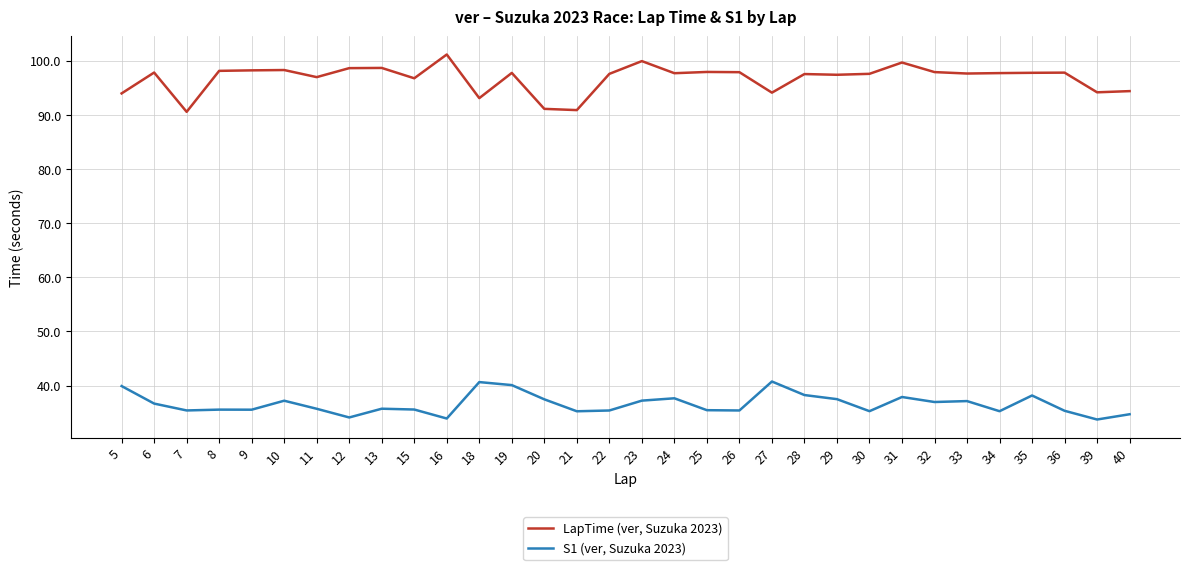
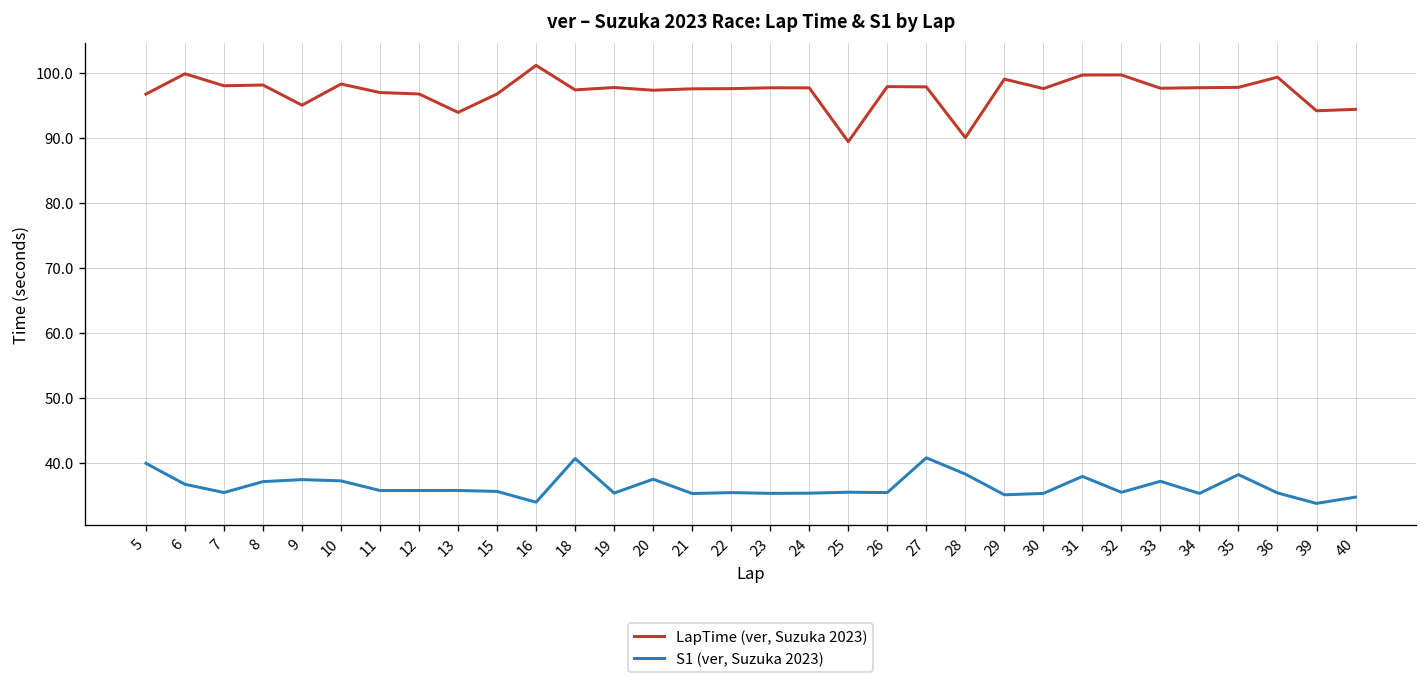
LapTime (ver, Suzuka 2023), 5: 94 -> 97
LapTime (ver, Suzuka 2023), 6: 98 -> 100
LapTime (ver, Suzuka 2023), 7: 91 -> 98
S1 (ver, Suzuka 2023), 8: 36 -> 37
LapTime (ver, Suzuka 2023), 9: 98 -> 95
S1 (ver, Suzuka 2023), 9: 36 -> 37
LapTime (ver, Suzuka 2023), 12: 99 -> 97
S1 (ver, Suzuka 2023), 12: 34 -> 36
LapTime (ver, Suzuka 2023), 13: 99 -> 94
LapTime (ver, Suzuka 2023), 18: 93 -> 97
S1 (ver, Suzuka 2023), 19: 40 -> 35
LapTime (ver, Suzuka 2023), 20: 91 -> 97
LapTime (ver, Suzuka 2023), 21: 91 -> 98
LapTime (ver, Suzuka 2023), 23: 100 -> 98
S1 (ver, Suzuka 2023), 23: 37 -> 35
S1 (ver, Suzuka 2023), 24: 38 -> 35
LapTime (ver, Suzuka 2023), 25: 98 -> 89
LapTime (ver, Suzuka 2023), 27: 94 -> 98
LapTime (ver, Suzuka 2023), 28: 98 -> 90
LapTime (ver, Suzuka 2023), 29: 97 -> 99
S1 (ver, Suzuka 2023), 29: 37 -> 35
LapTime (ver, Suzuka 2023), 32: 98 -> 100
S1 (ver, Suzuka 2023), 32: 37 -> 35
LapTime (ver, Suzuka 2023), 36: 98 -> 99
